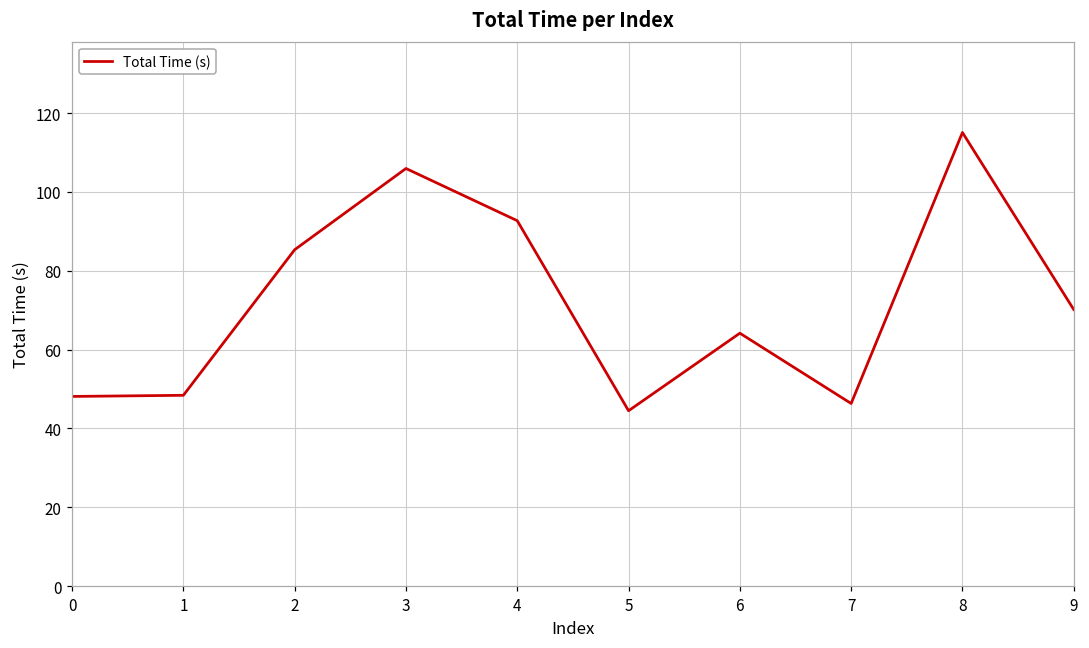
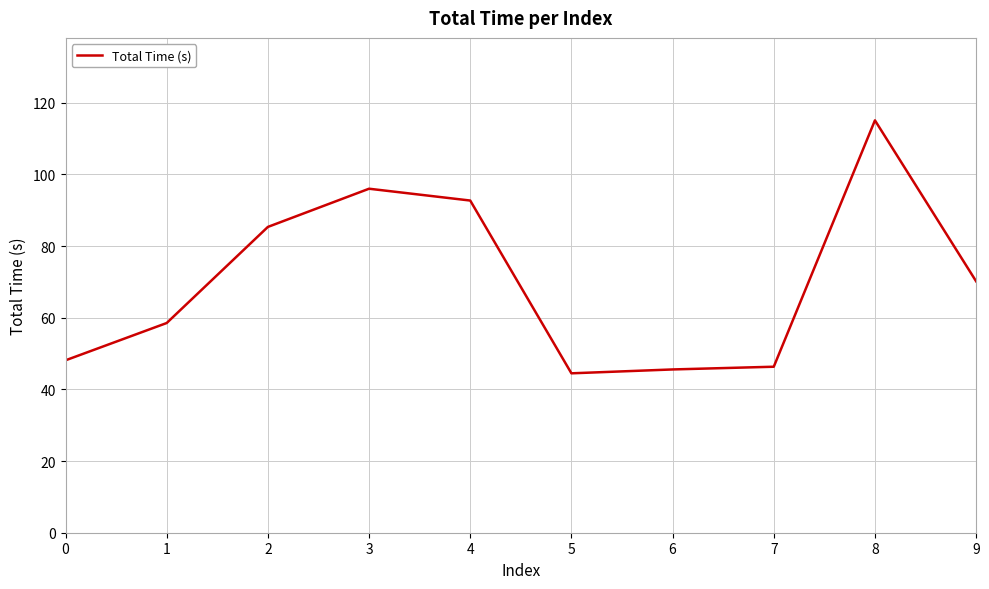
1: 48 -> 59
3: 106 -> 96
6: 64 -> 46
